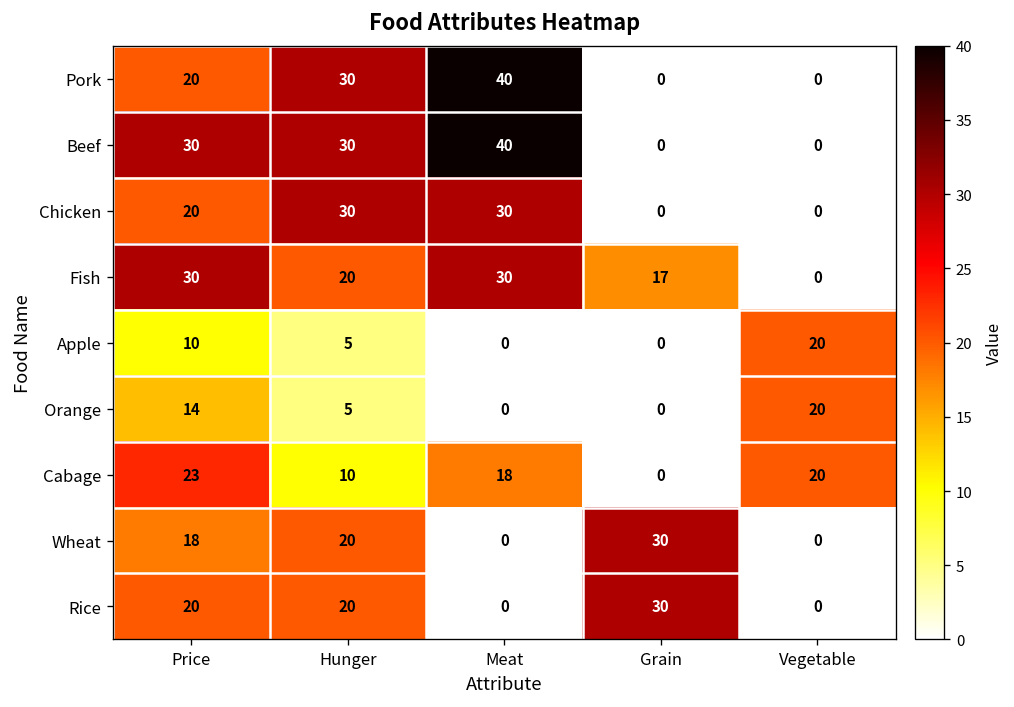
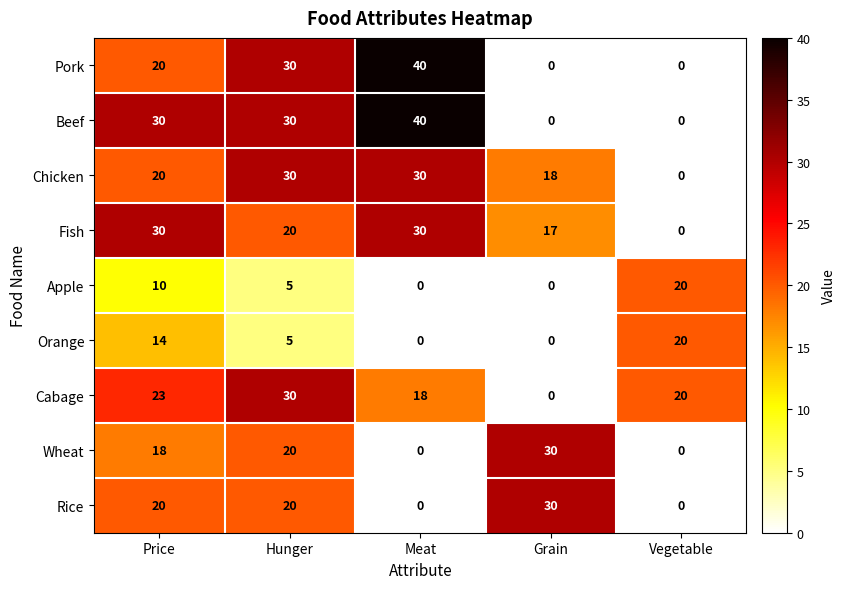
Chicken, Grain: 0 -> 18
Cabage, Hunger: 10 -> 30
